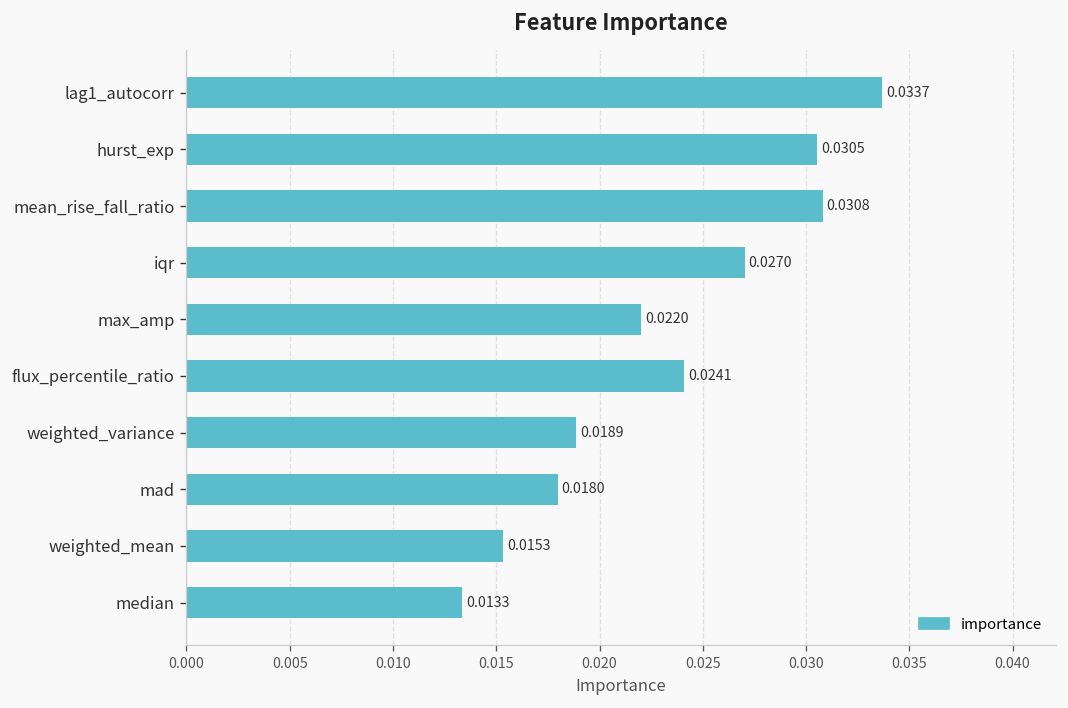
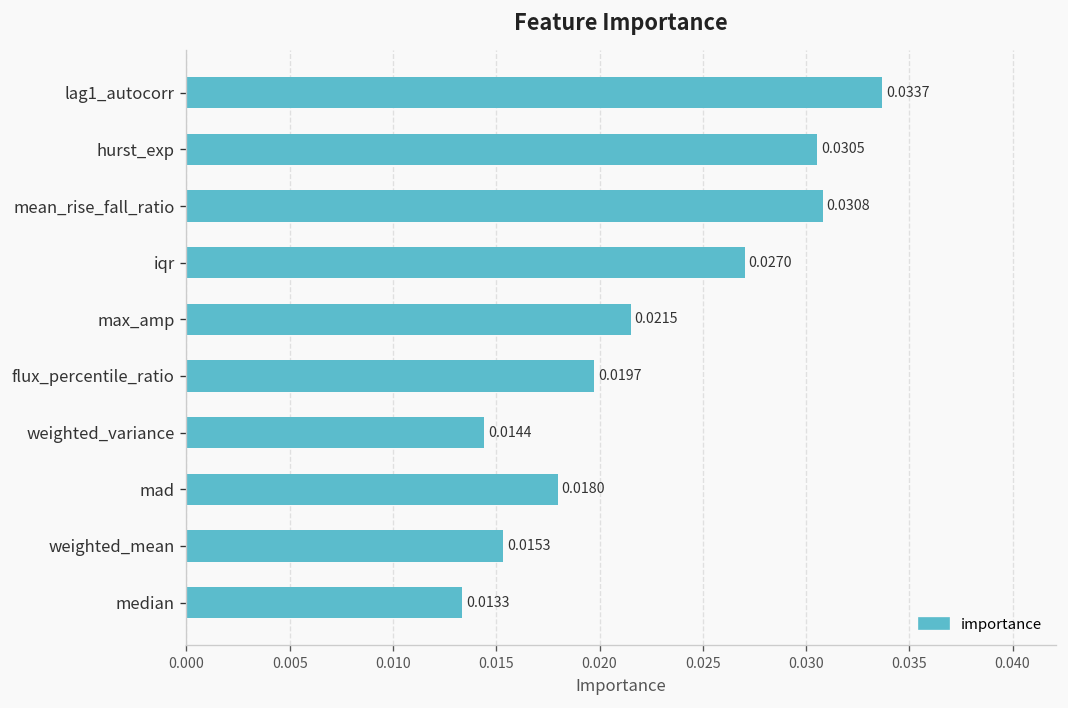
max_amp: 0.0220 -> 0.0215
flux_percentile_ratio: 0.0241 -> 0.0197
weighted_variance: 0.0189 -> 0.0144
